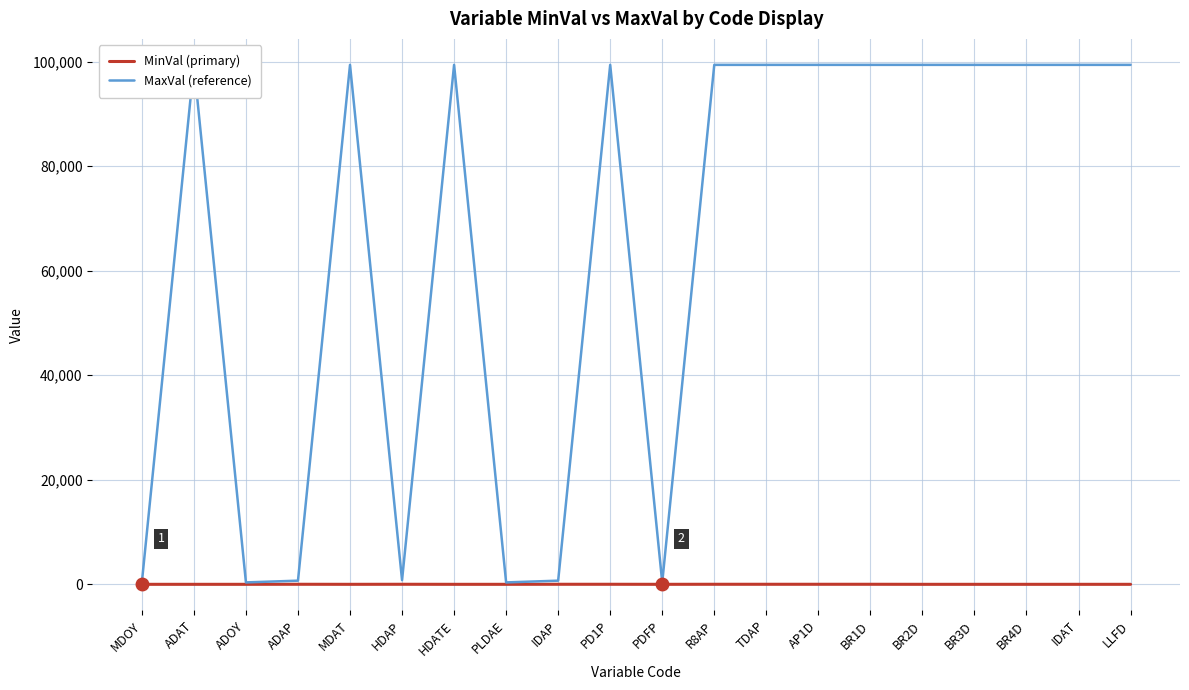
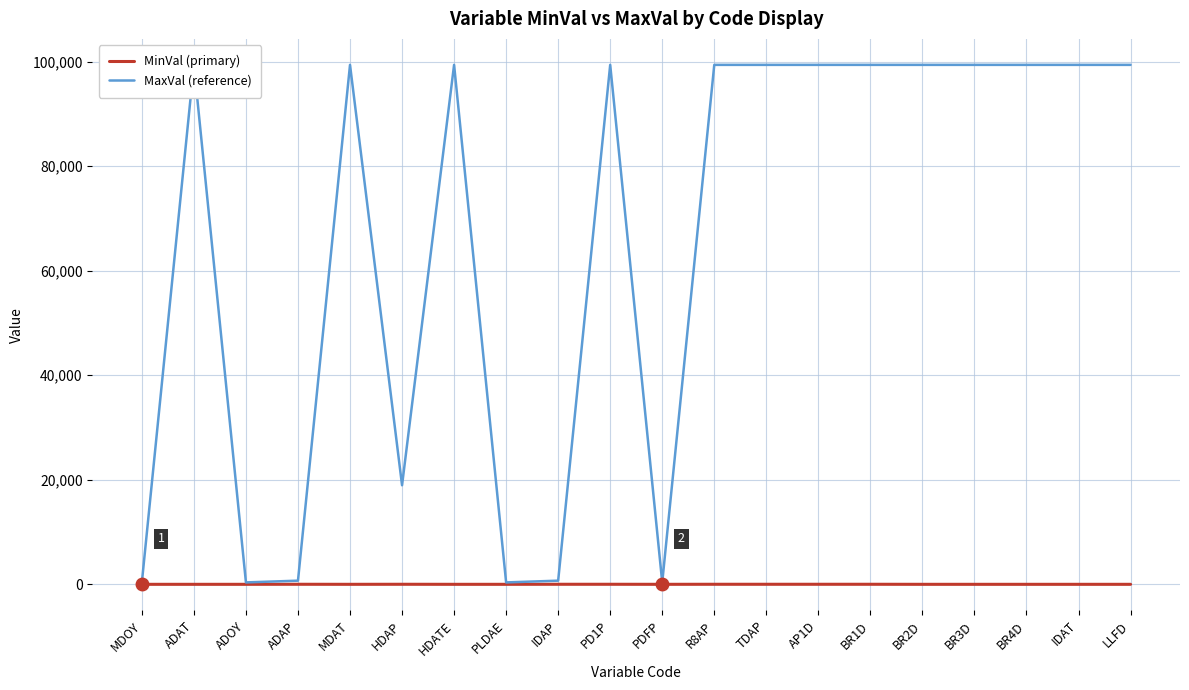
MaxVal (reference), HDAP: 1,000 -> 19,000
